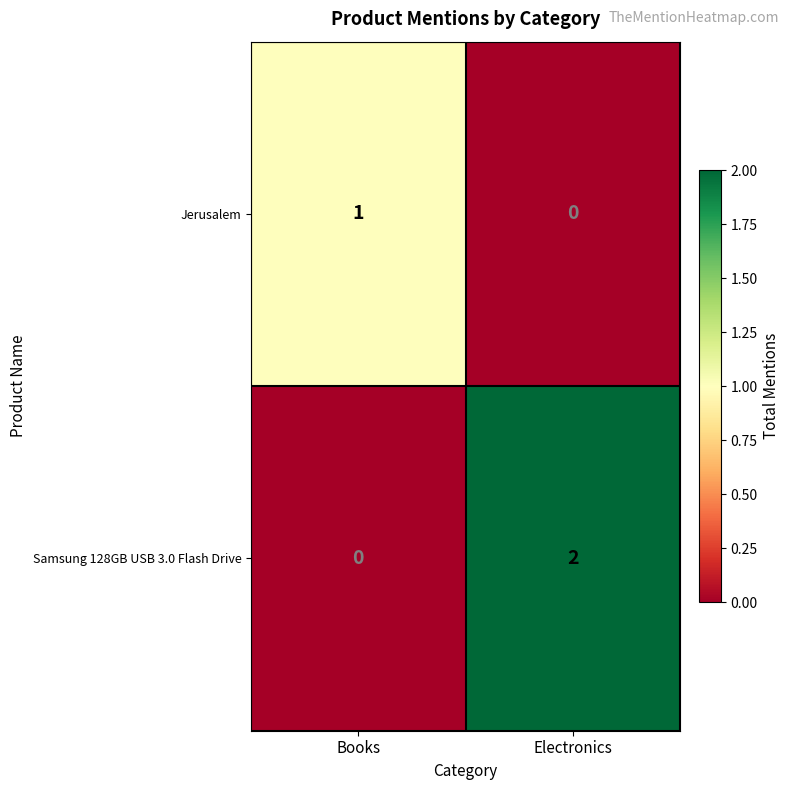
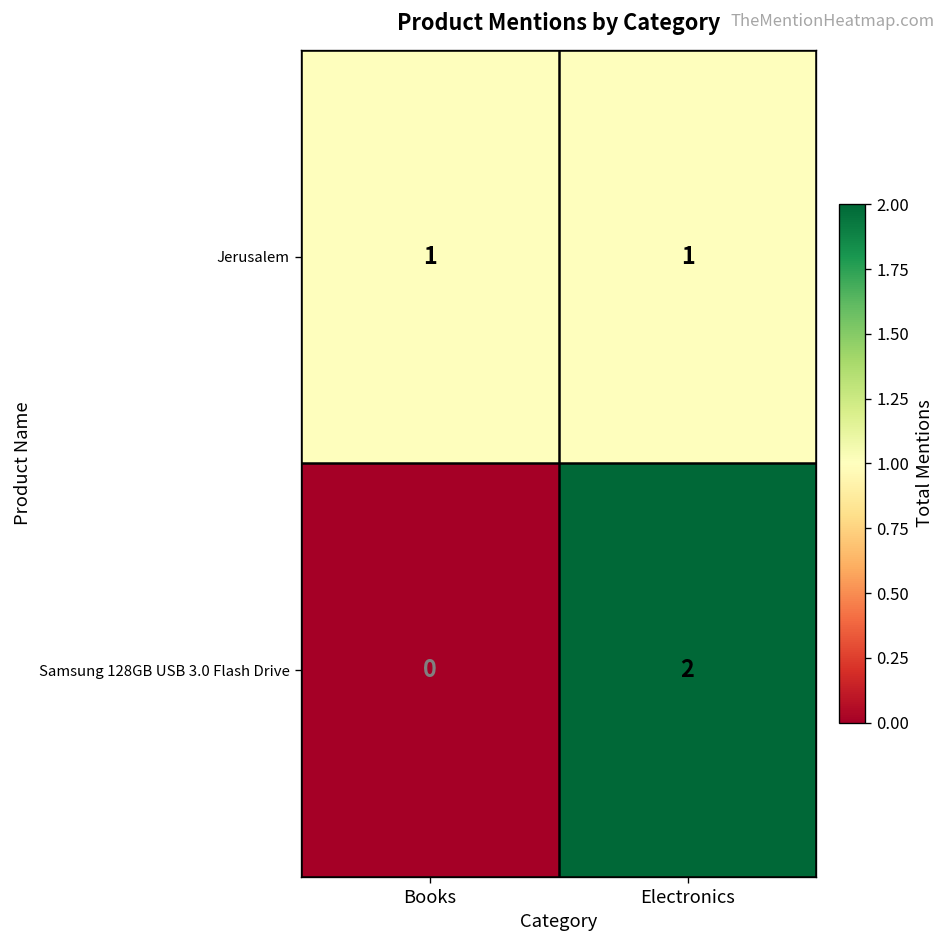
Jerusalem, Electronics: 0 -> 1
